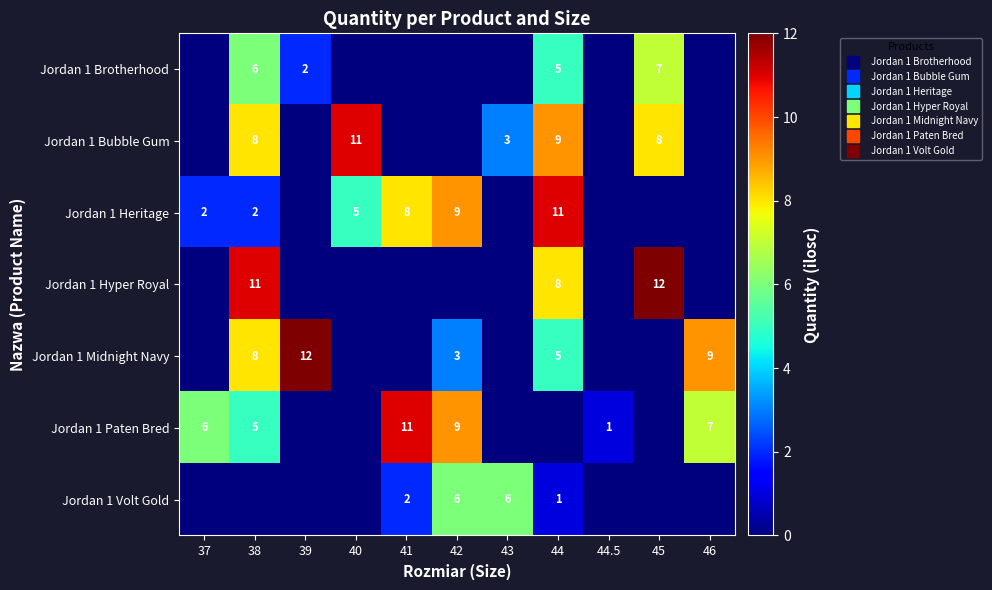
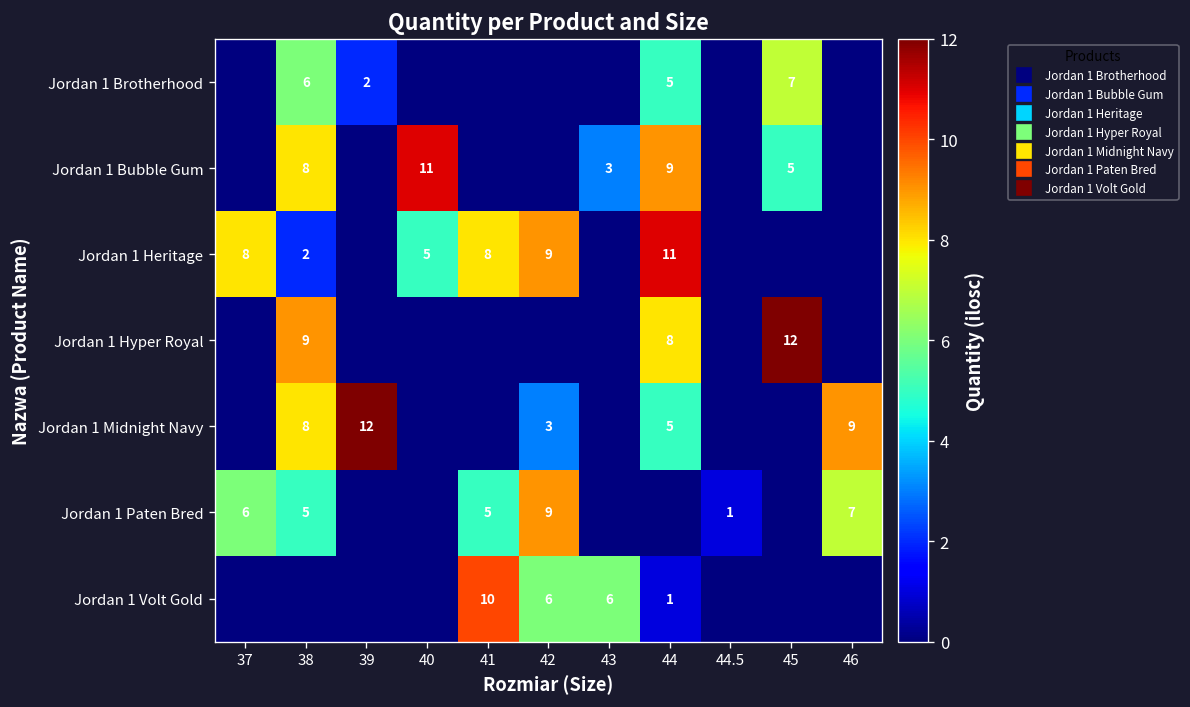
Jordan 1 Bubble Gum, 45: 8 -> 5
Jordan 1 Heritage, 37: 2 -> 8
Jordan 1 Hyper Royal, 38: 11 -> 9
Jordan 1 Paten Bred, 41: 11 -> 5
Jordan 1 Volt Gold, 41: 2 -> 10
